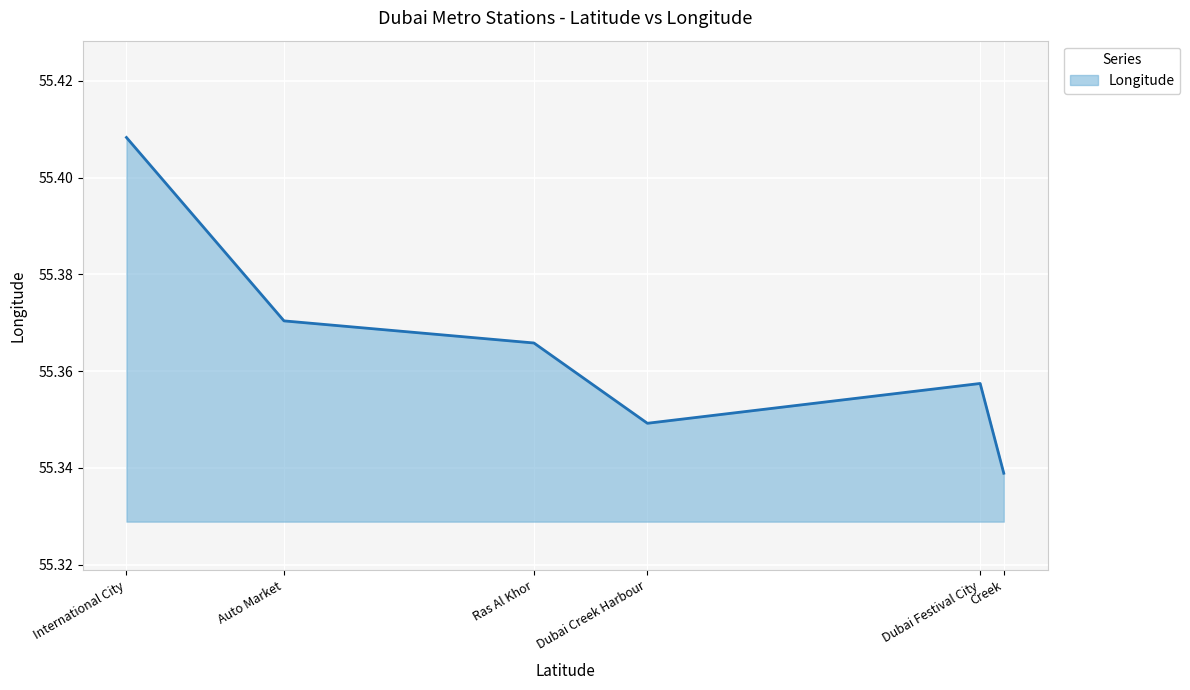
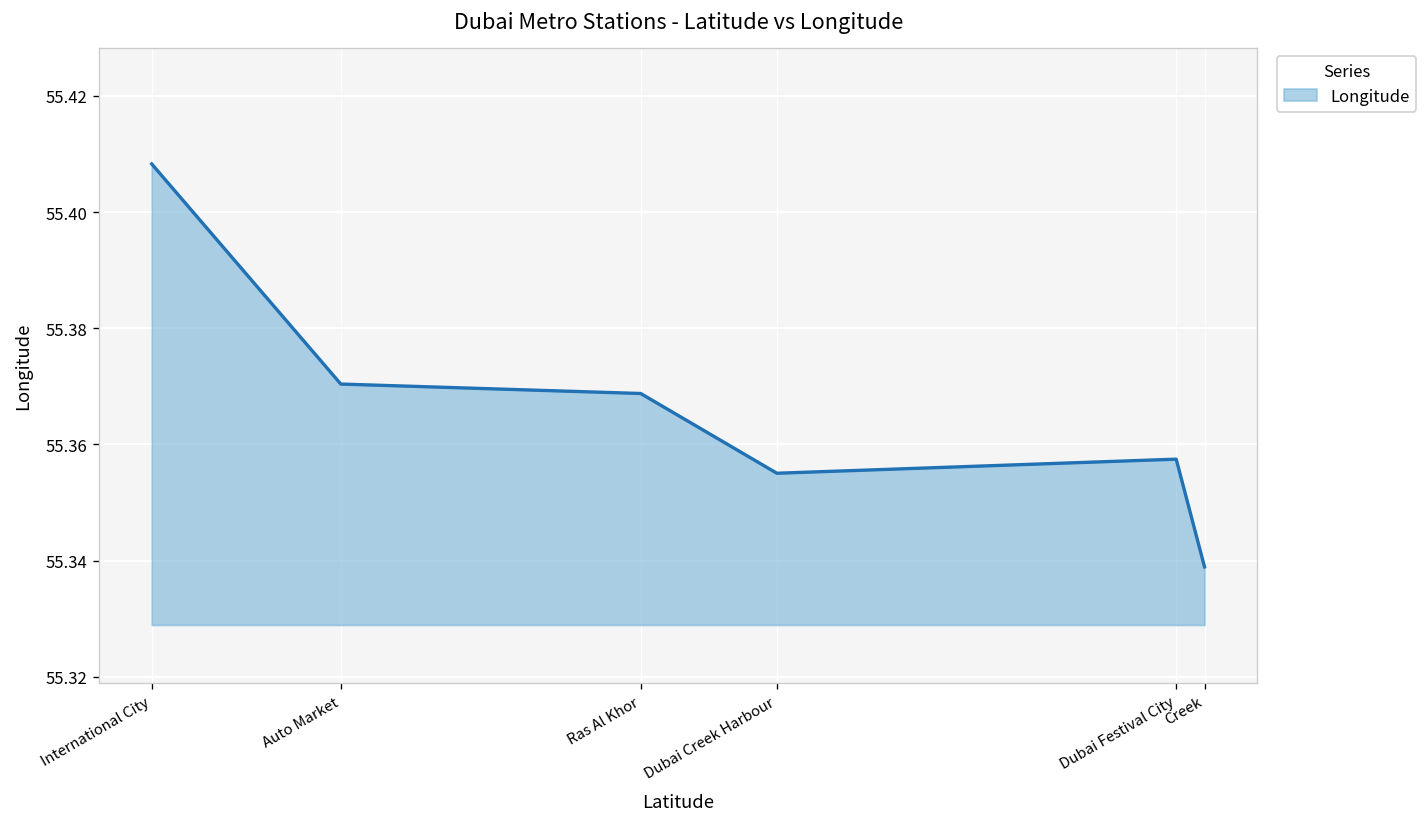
Ras Al Khor: 55.366 -> 55.369
Dubai Creek Harbour: 55.349 -> 55.355
